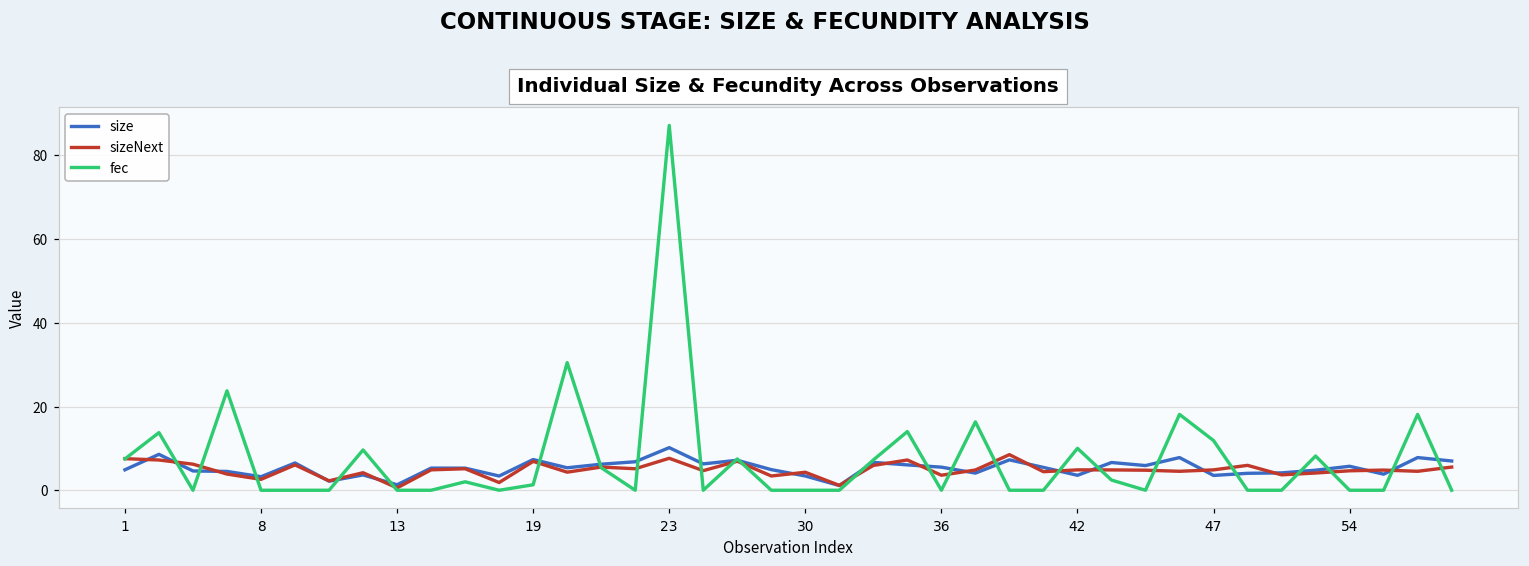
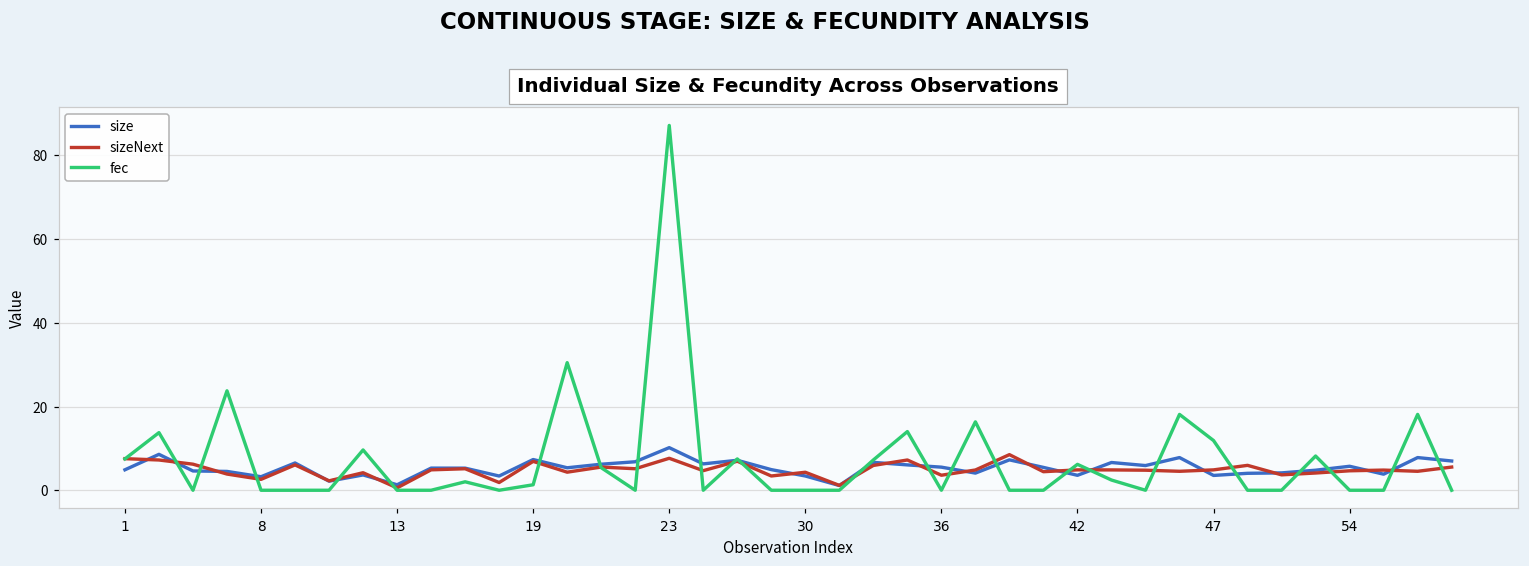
fec, 42: 10 -> 6
